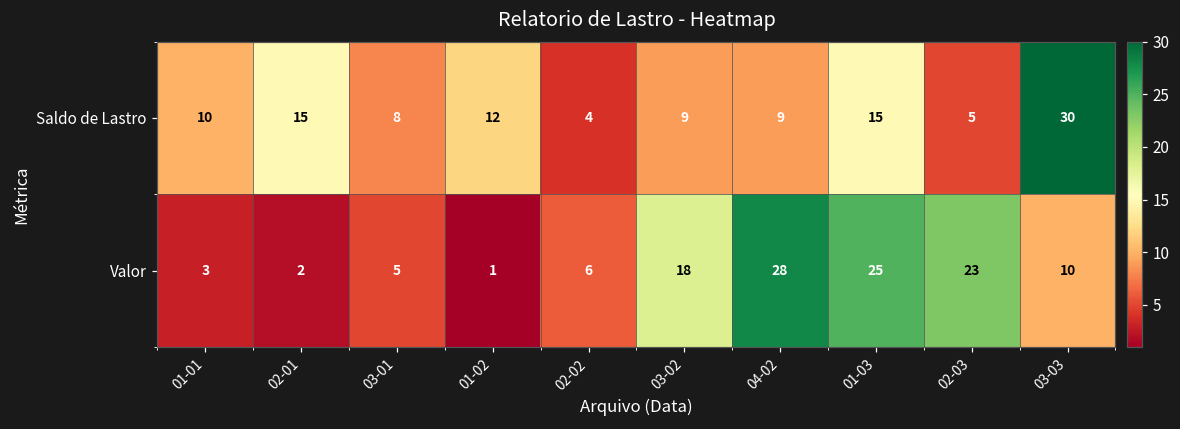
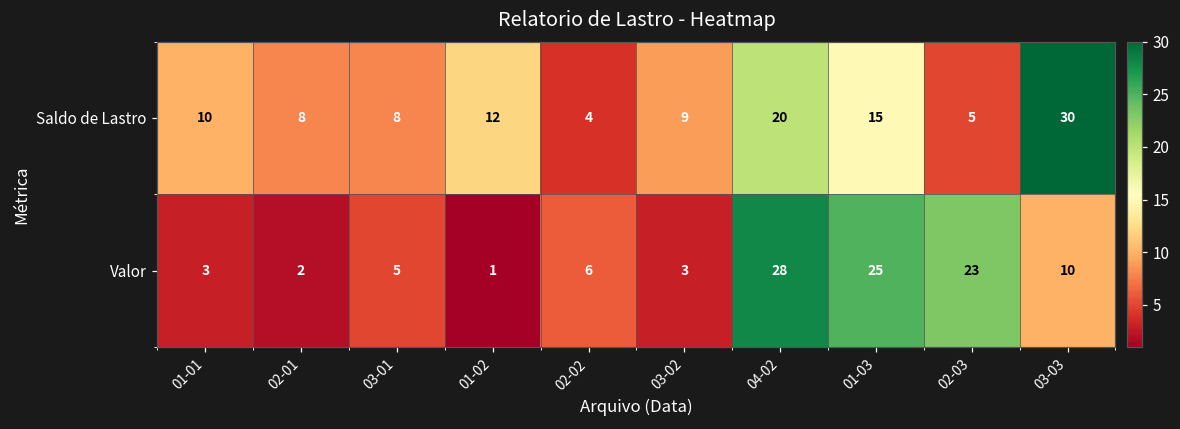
Saldo de Lastro, 02-01: 15 -> 8
Saldo de Lastro, 04-02: 9 -> 20
Valor, 03-02: 18 -> 3
